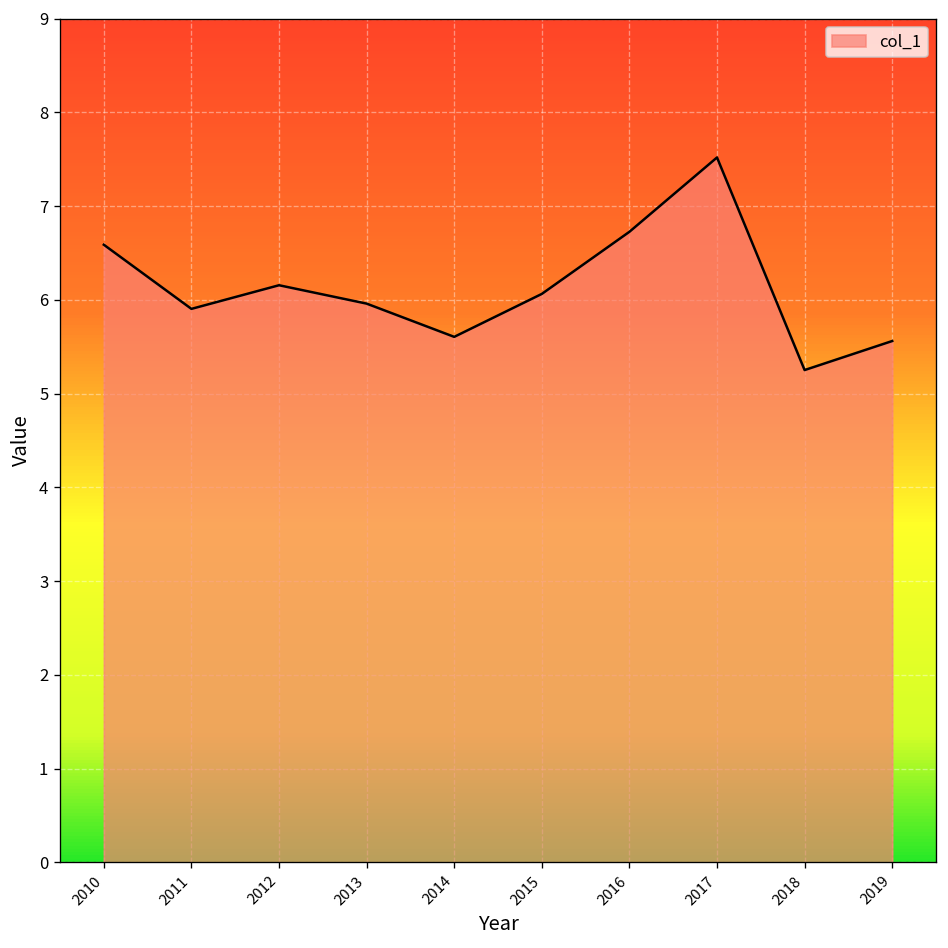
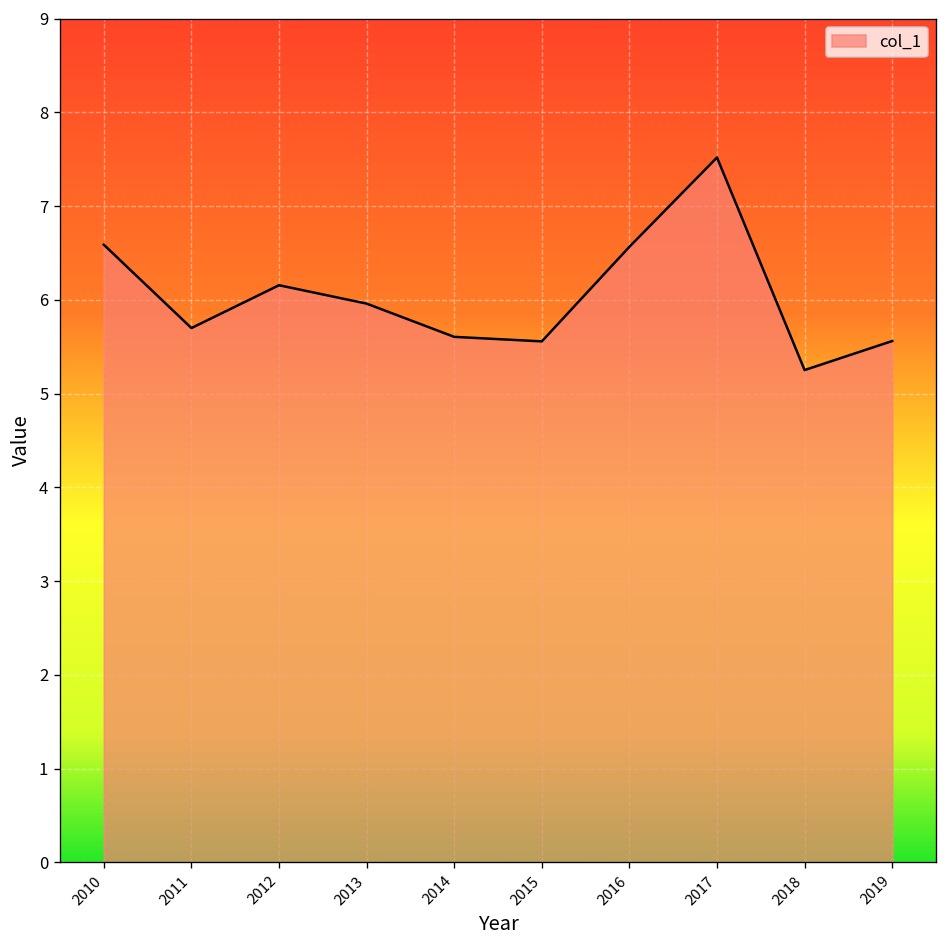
2011: 5.9 -> 5.7
2015: 6.1 -> 5.6
2016: 6.7 -> 6.6
